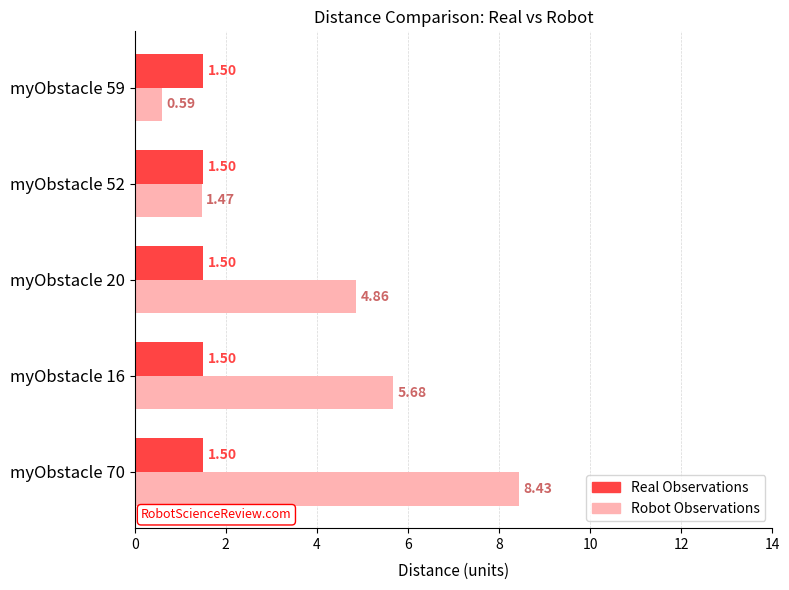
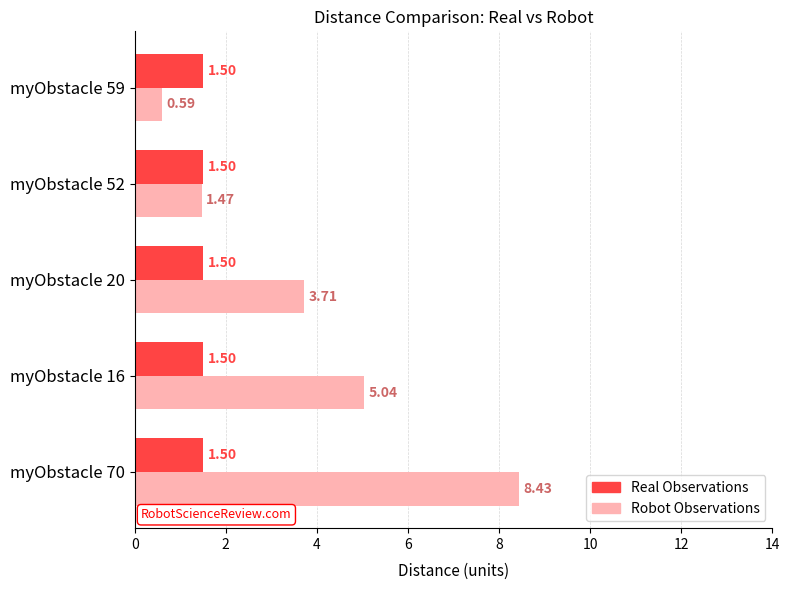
Robot Observations, myObstacle 20: 4.86 -> 3.71
Robot Observations, myObstacle 16: 5.68 -> 5.04
